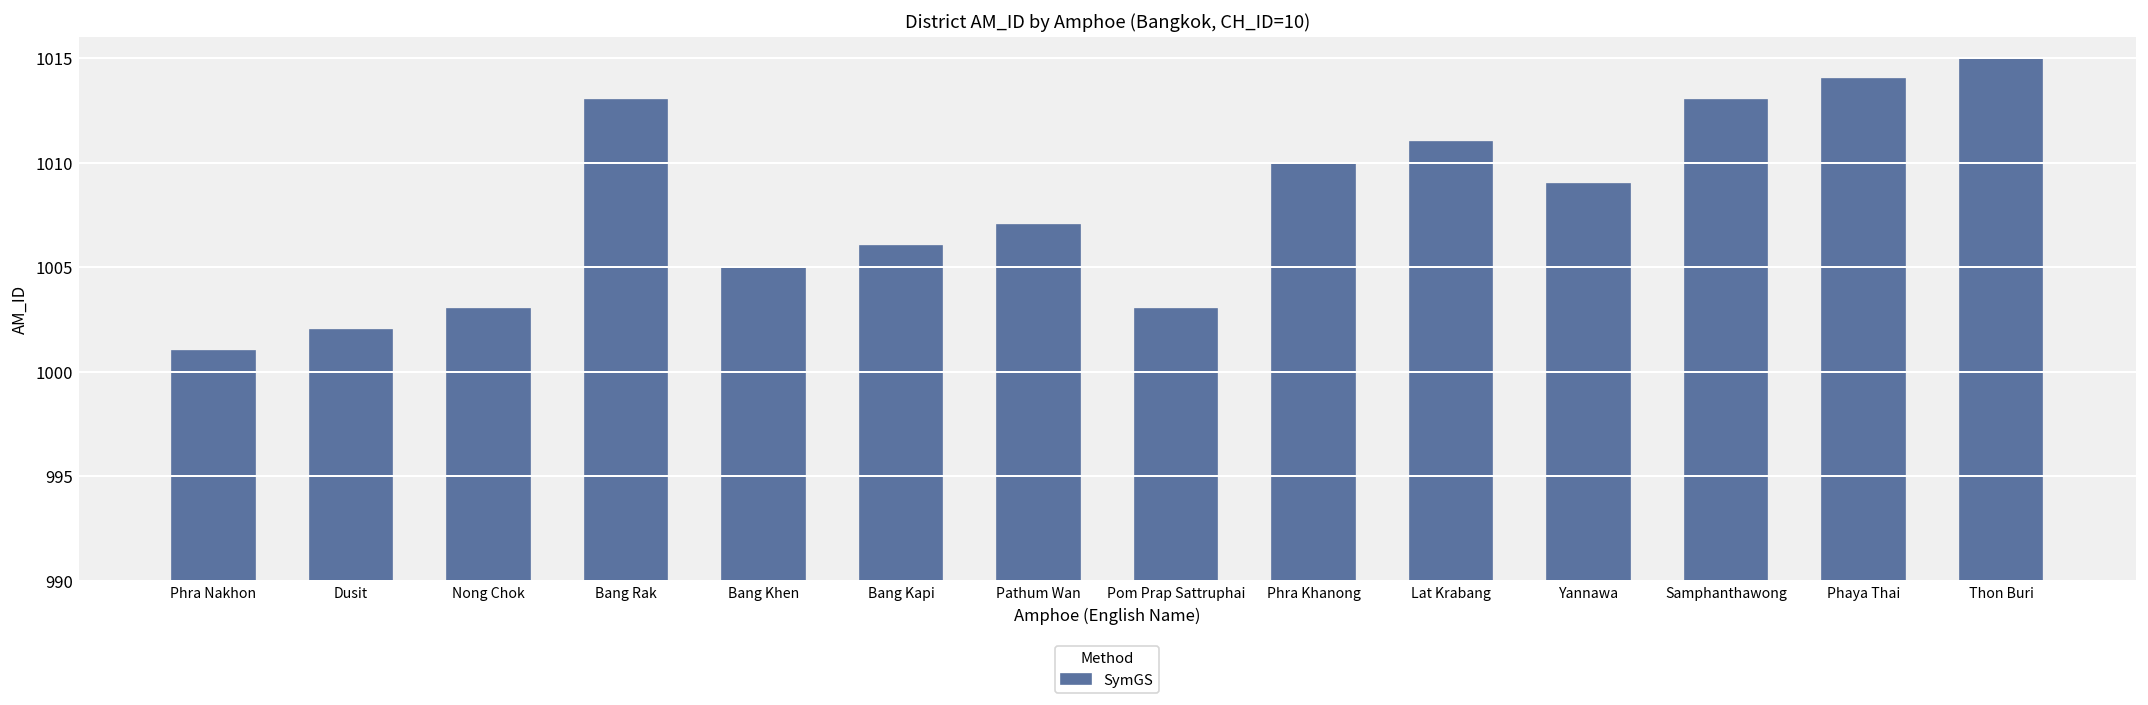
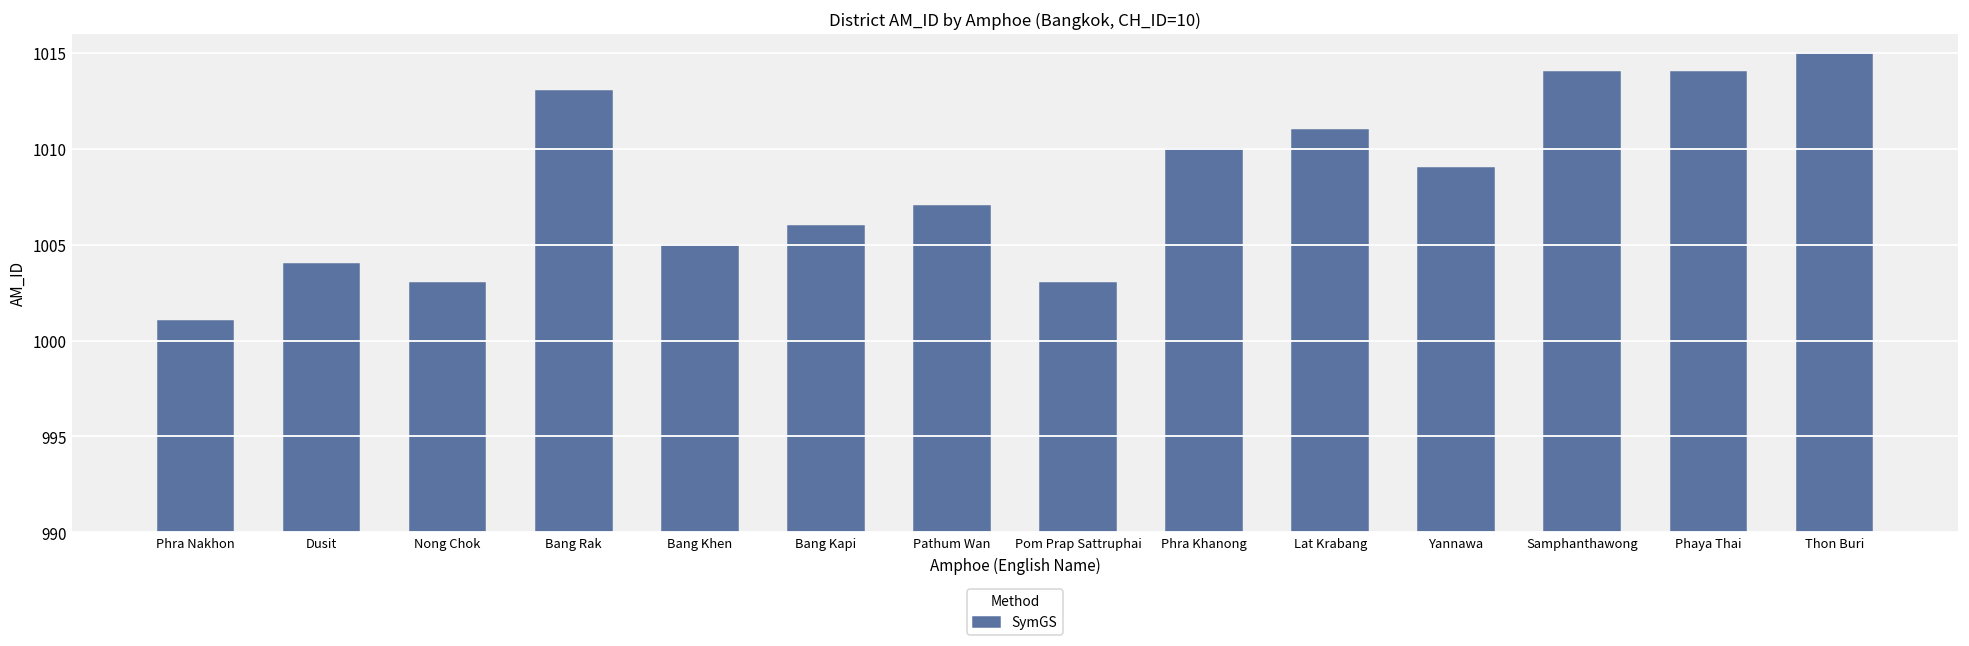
Dusit: 1002 -> 1004
Samphanthawong: 1013 -> 1014
